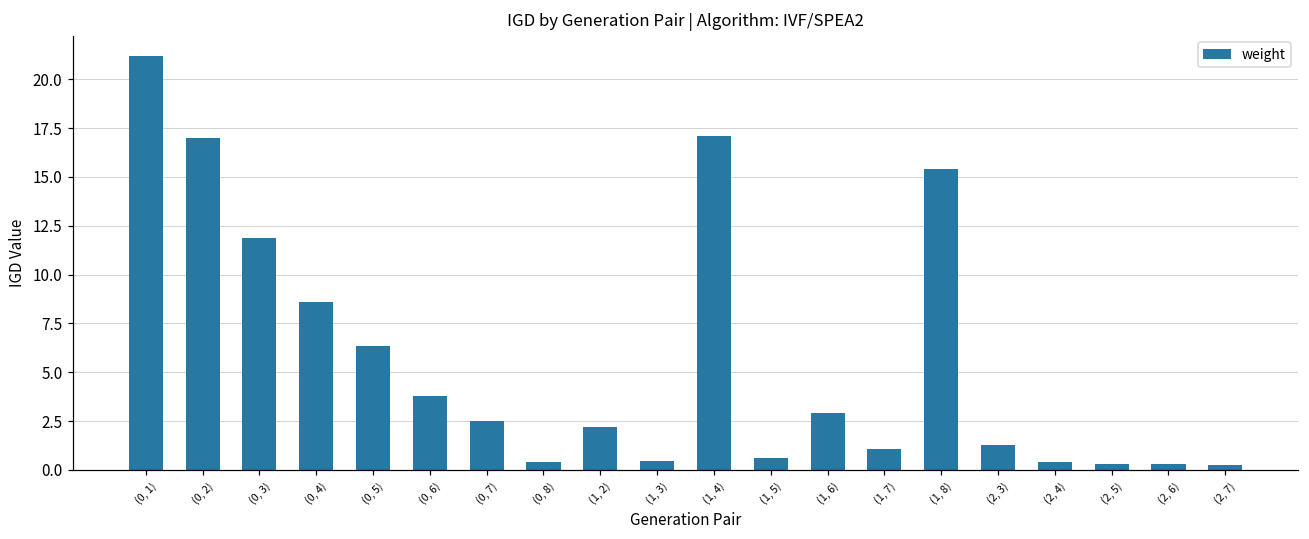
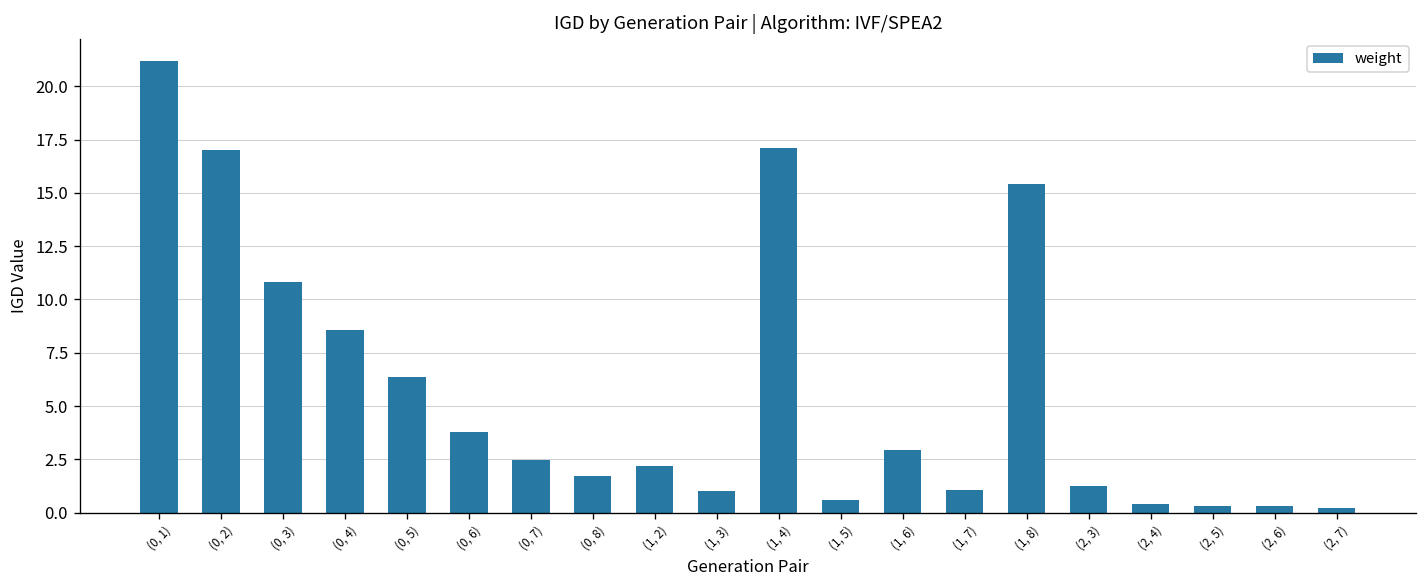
(0, 3): 11.9 -> 10.8
(0, 8): 0.4 -> 1.7
(1, 3): 0.4 -> 1.0
